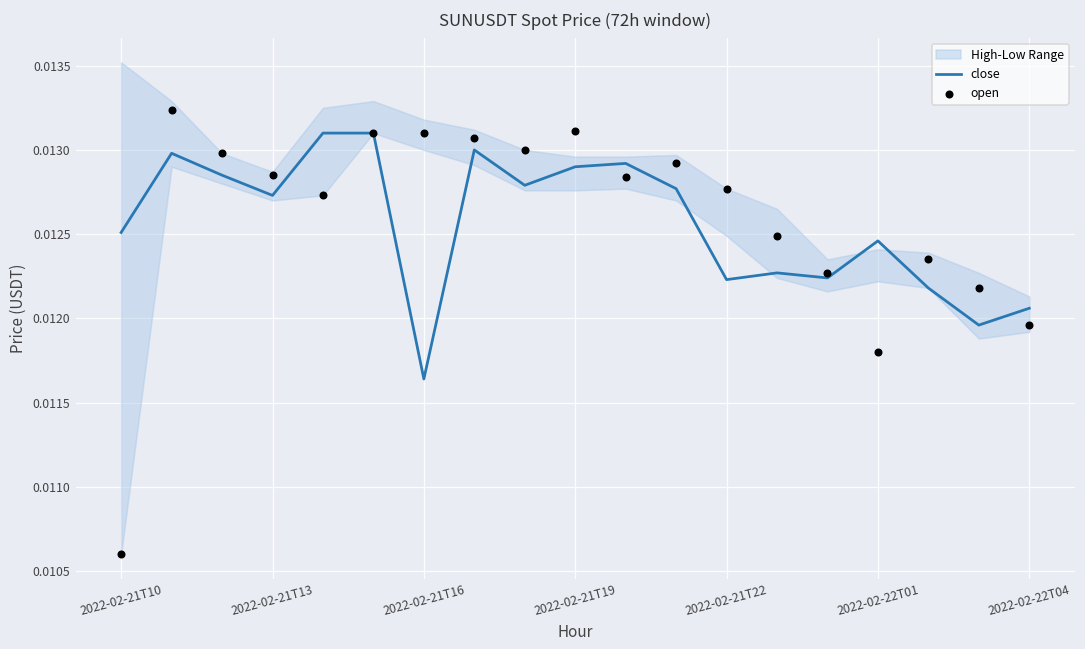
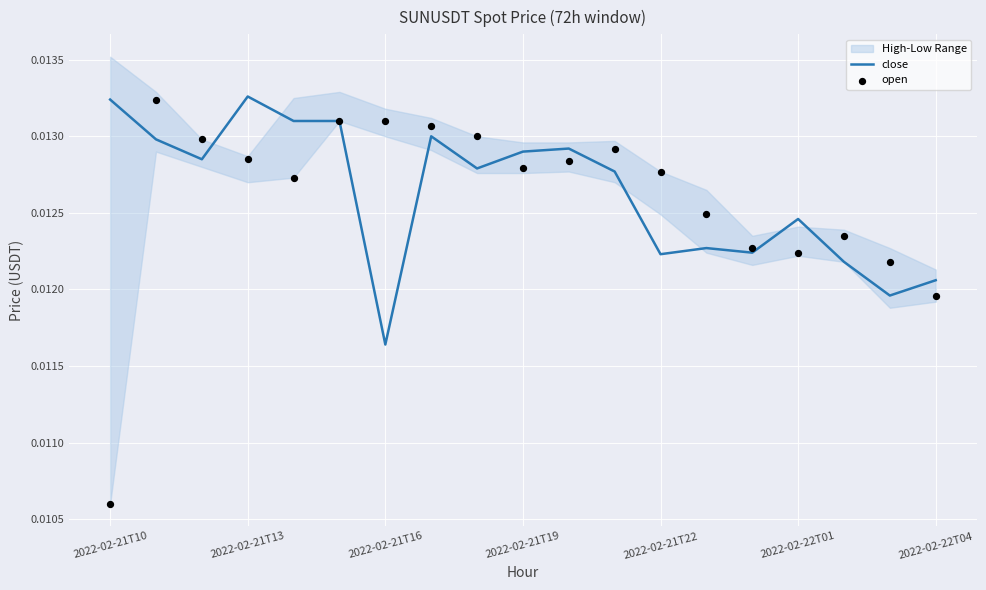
close, 2022-02-21T10: 0.01251 -> 0.01324
close, 2022-02-21T13: 0.01273 -> 0.01326
open, 2022-02-21T19: 0.01311 -> 0.01279
open, 2022-02-22T01: 0.01180 -> 0.01224
